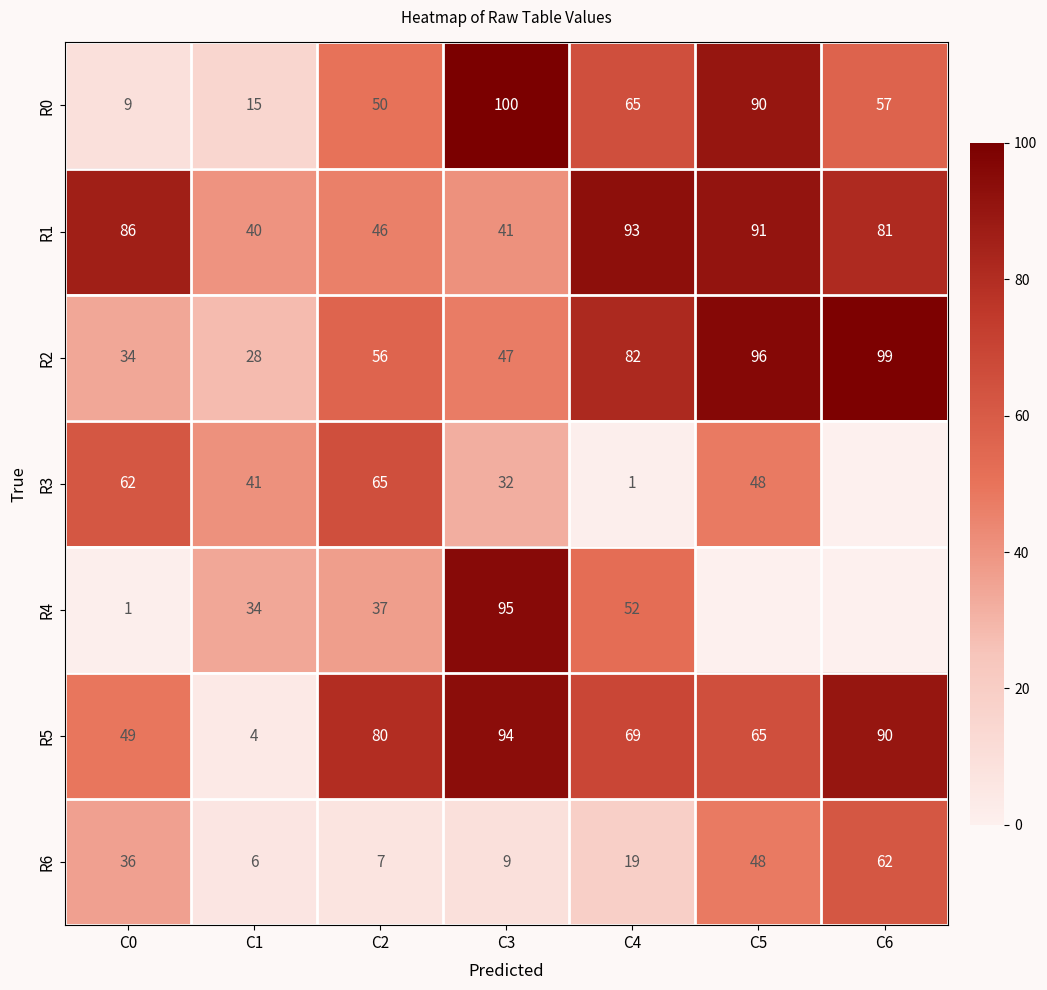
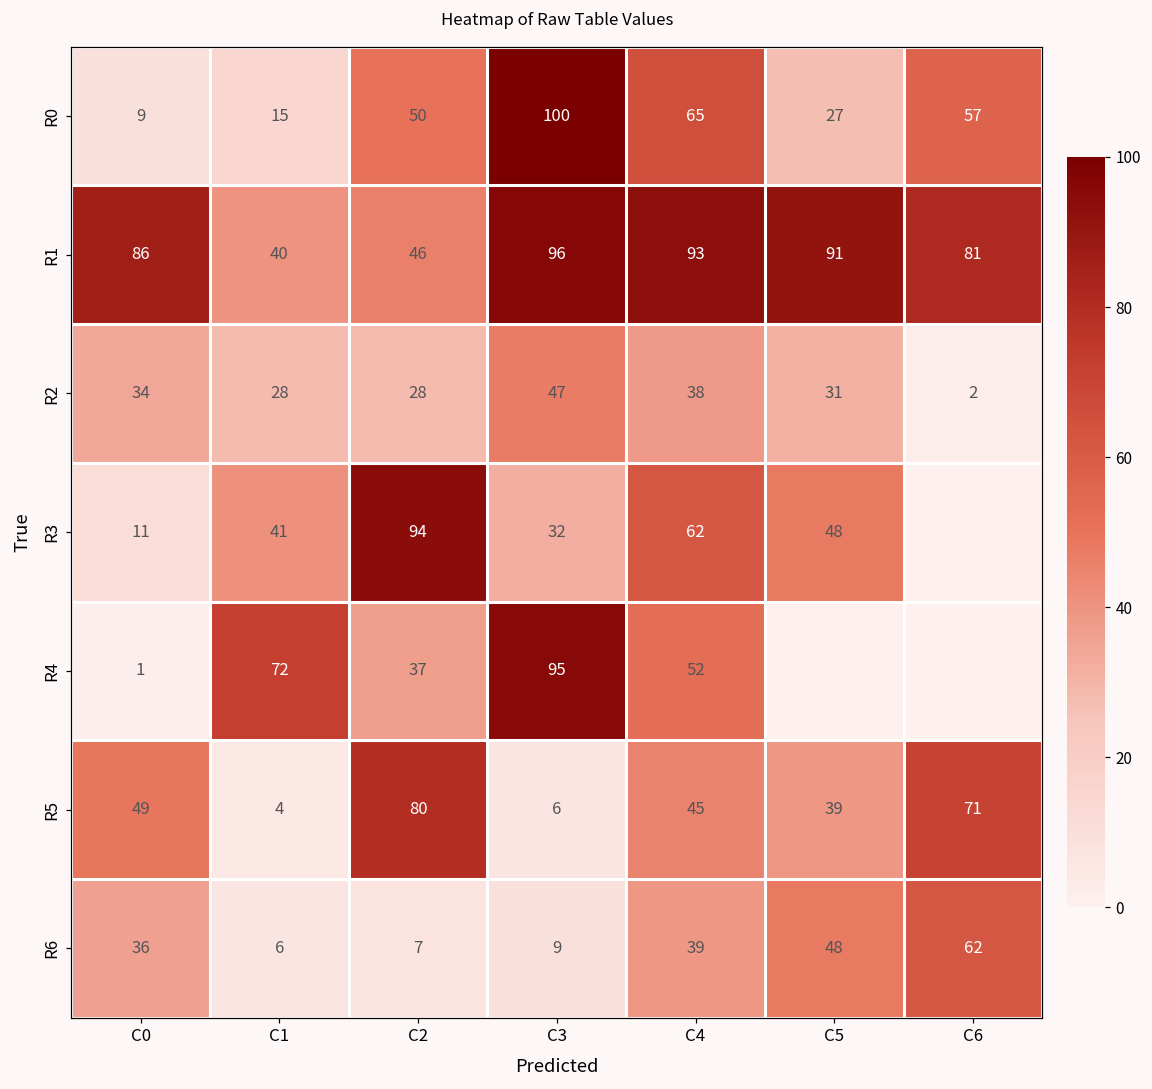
R0, C5: 90 -> 27
R1, C3: 41 -> 96
R2, C2: 56 -> 28
R2, C4: 82 -> 38
R2, C5: 96 -> 31
R2, C6: 99 -> 2
R3, C0: 62 -> 11
R3, C2: 65 -> 94
R3, C4: 1 -> 62
R4, C1: 34 -> 72
R5, C3: 94 -> 6
R5, C4: 69 -> 45
R5, C5: 65 -> 39
R5, C6: 90 -> 71
R6, C4: 19 -> 39
